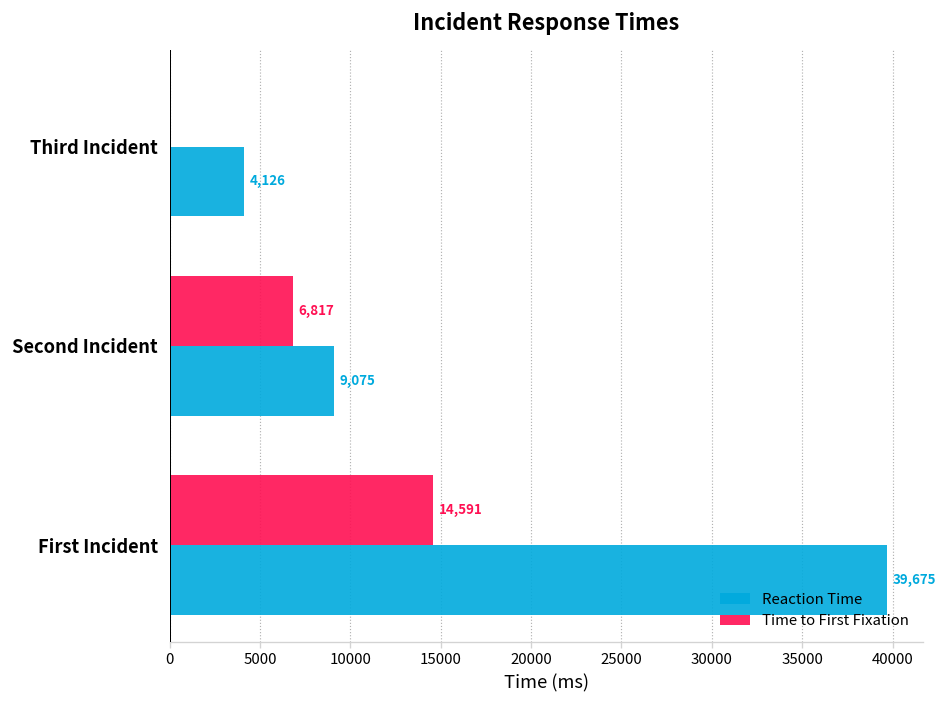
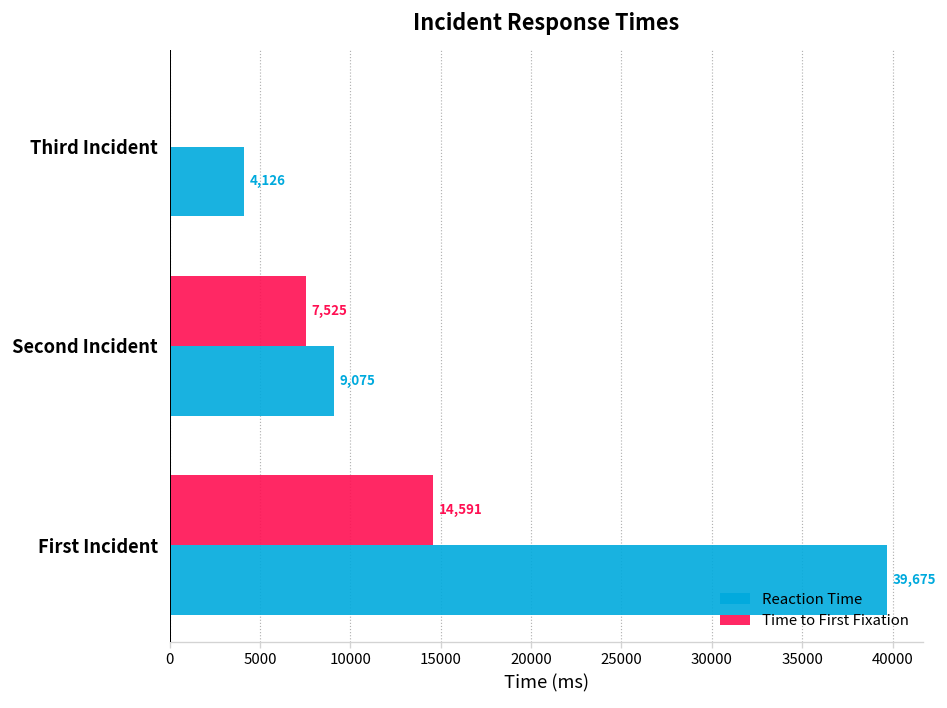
Time to First Fixation, Second Incident: 6,817 -> 7,525
